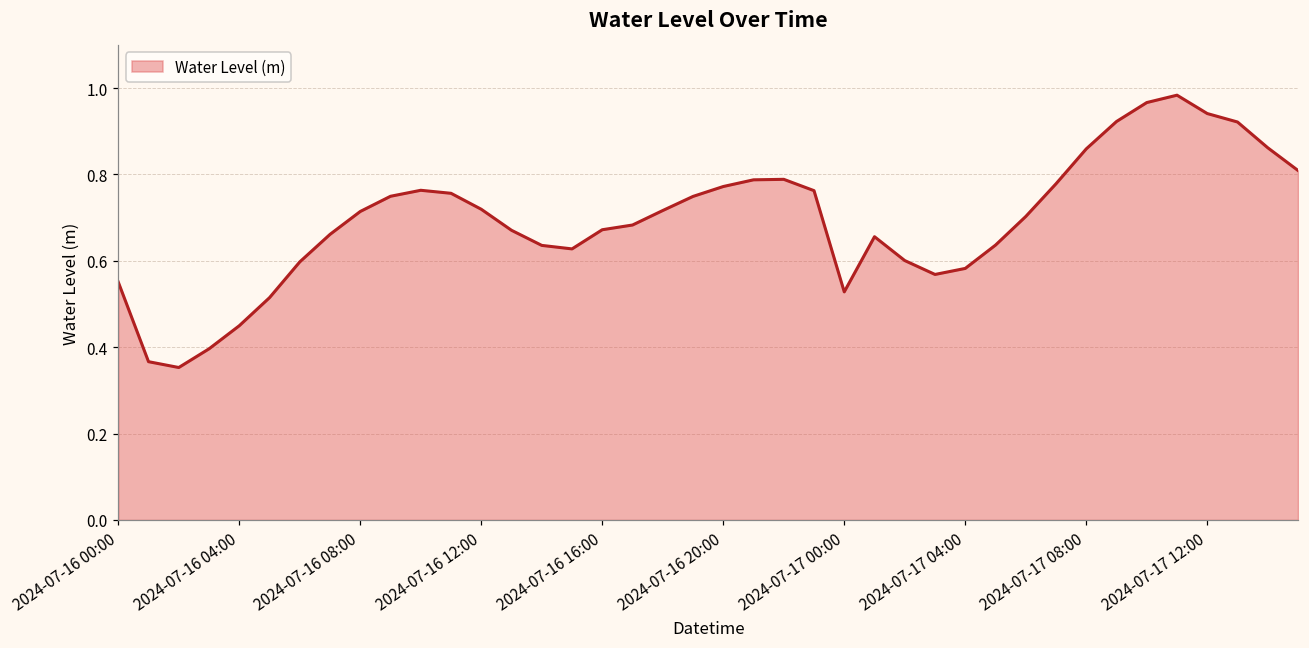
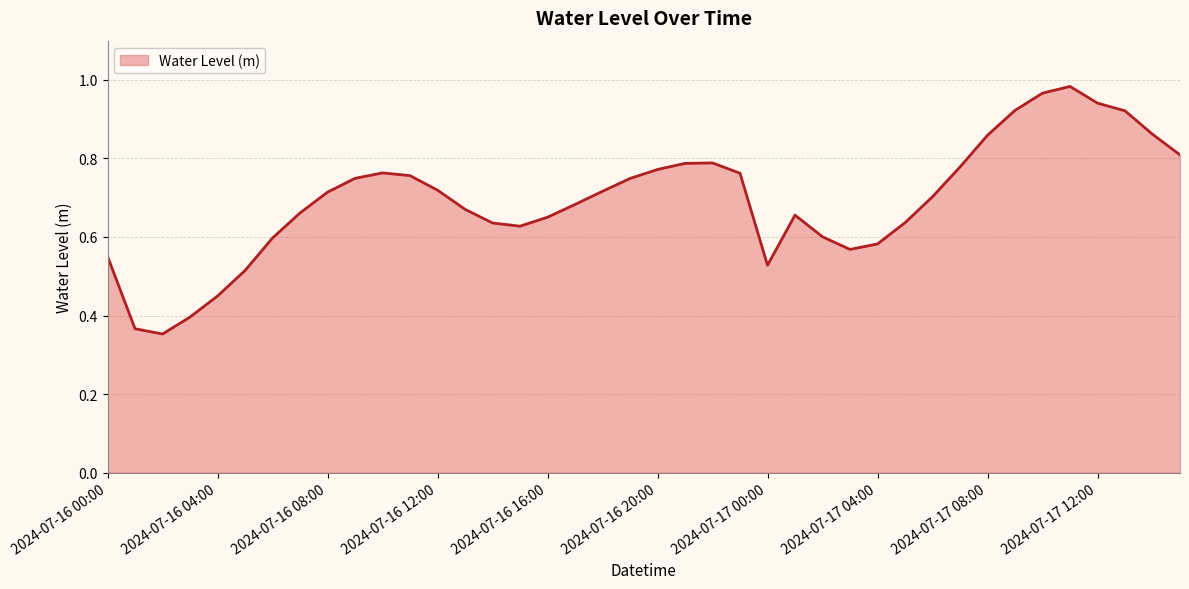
2024-07-16 16:00: 0.67 -> 0.65
